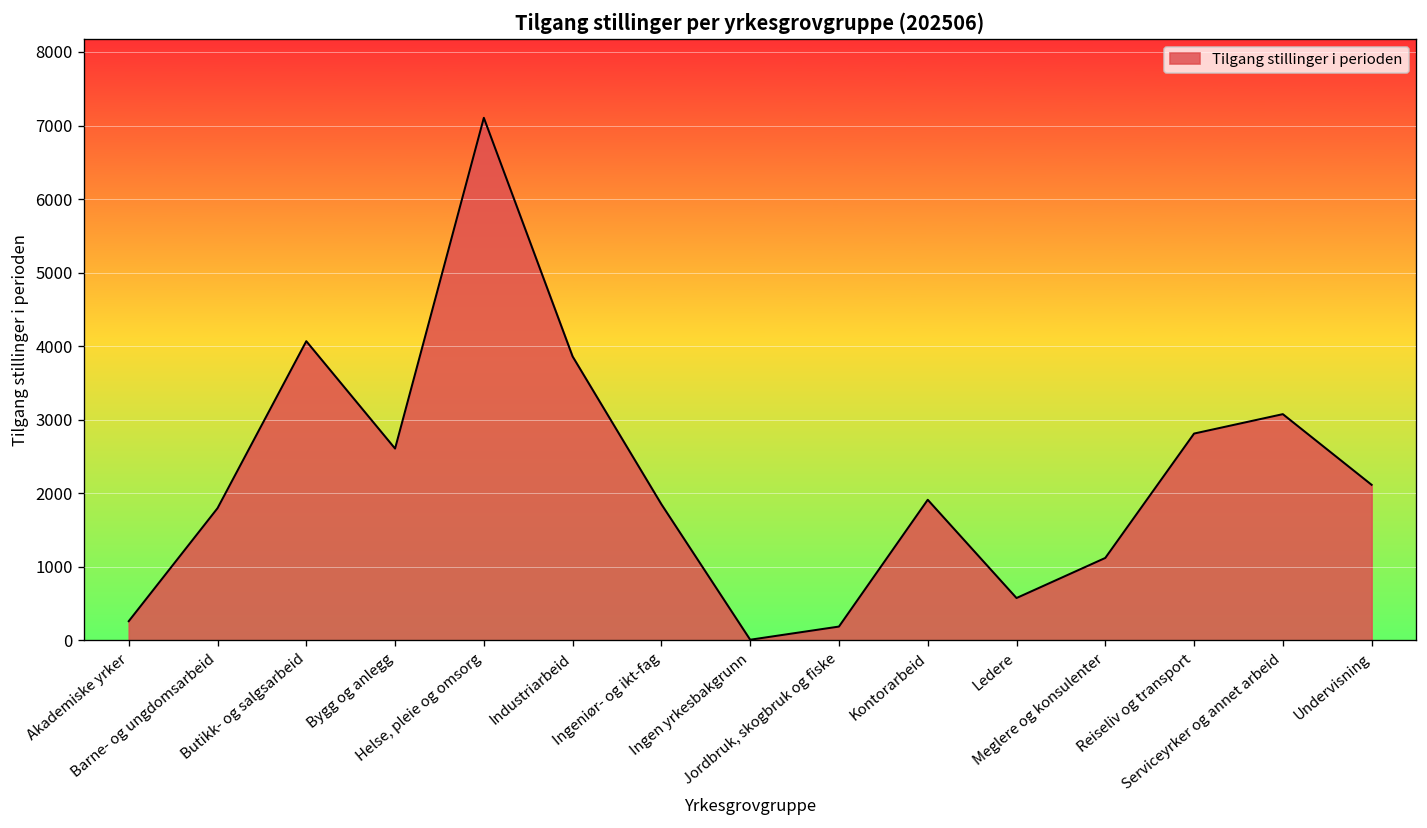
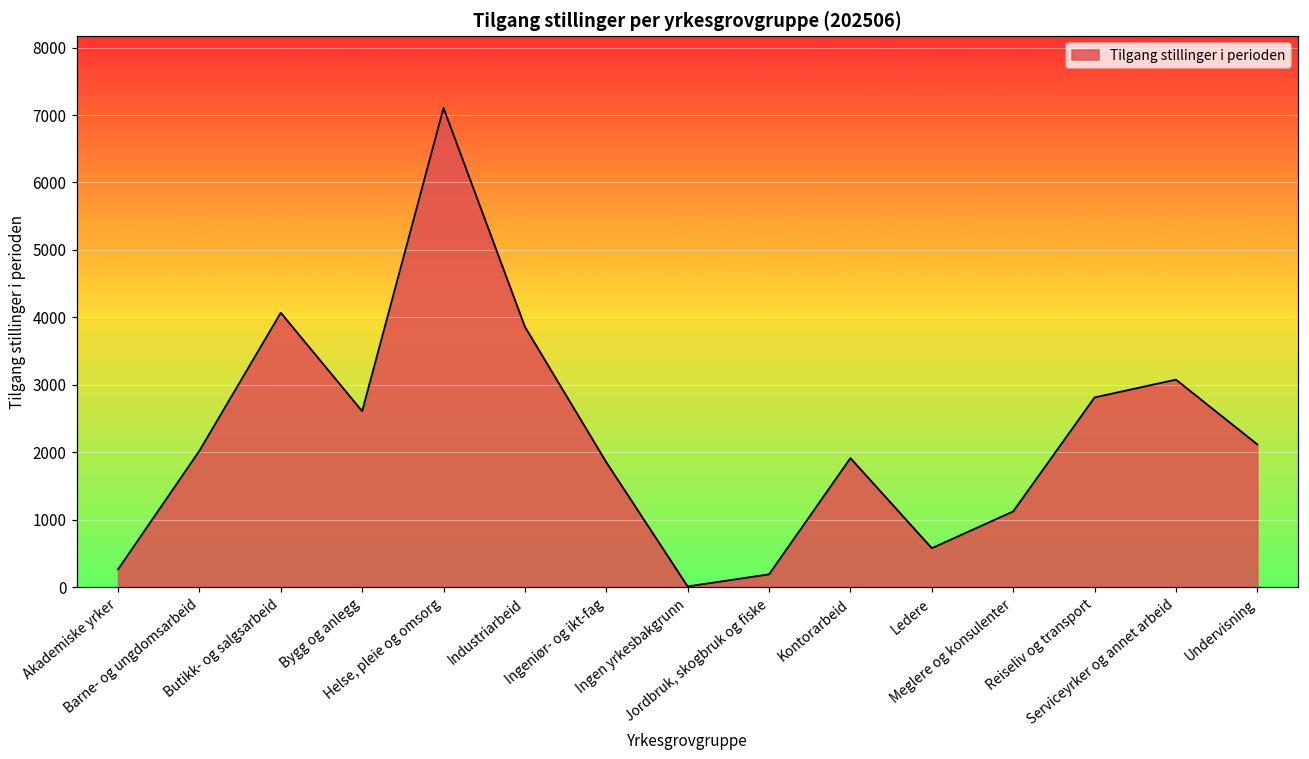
Barne- og ungdomsarbeid: 1800 -> 2000
